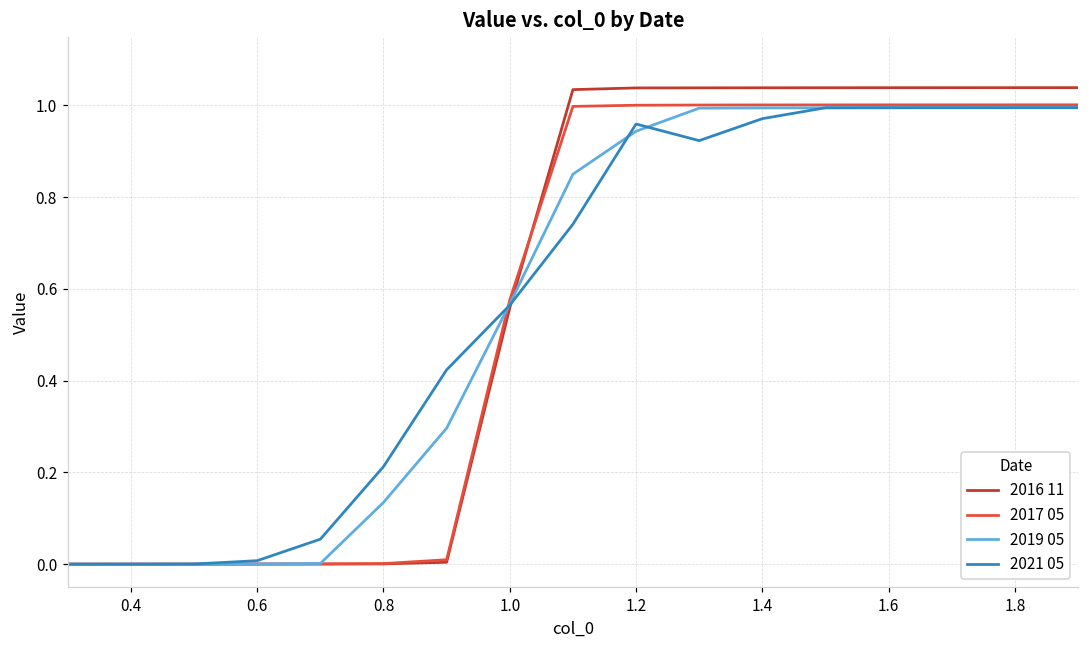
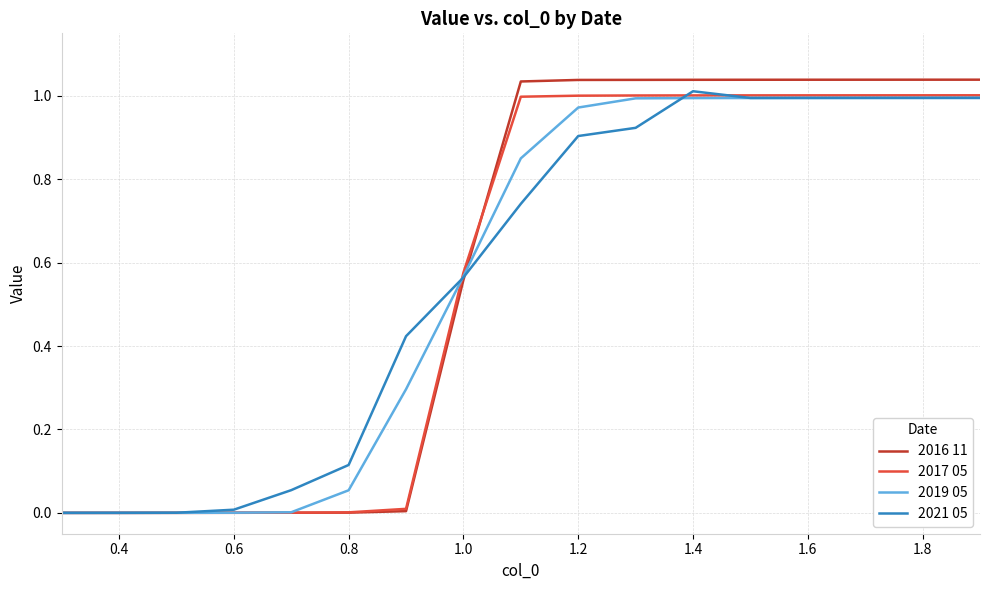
2019 05, 0.8: 0.13 -> 0.05
2021 05, 0.8: 0.21 -> 0.11
2019 05, 1.2: 0.94 -> 0.97
2021 05, 1.2: 0.96 -> 0.90
2021 05, 1.4: 0.97 -> 1.01
